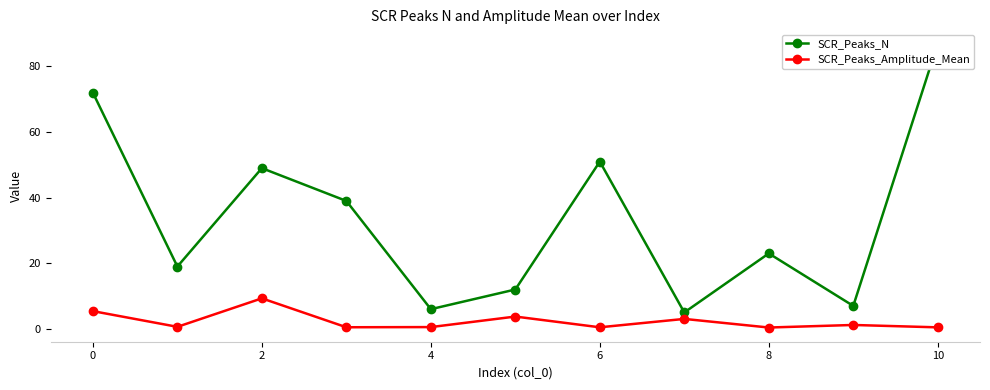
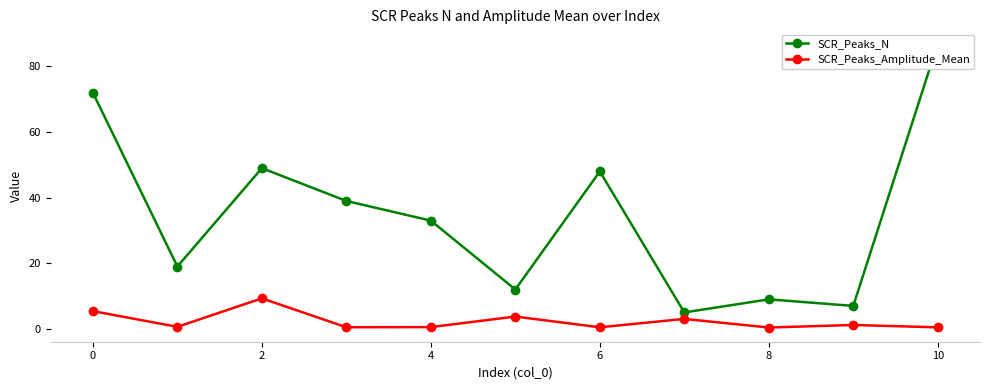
SCR_Peaks_N, 4: 6 -> 33
SCR_Peaks_N, 6: 51 -> 48
SCR_Peaks_N, 8: 23 -> 9
